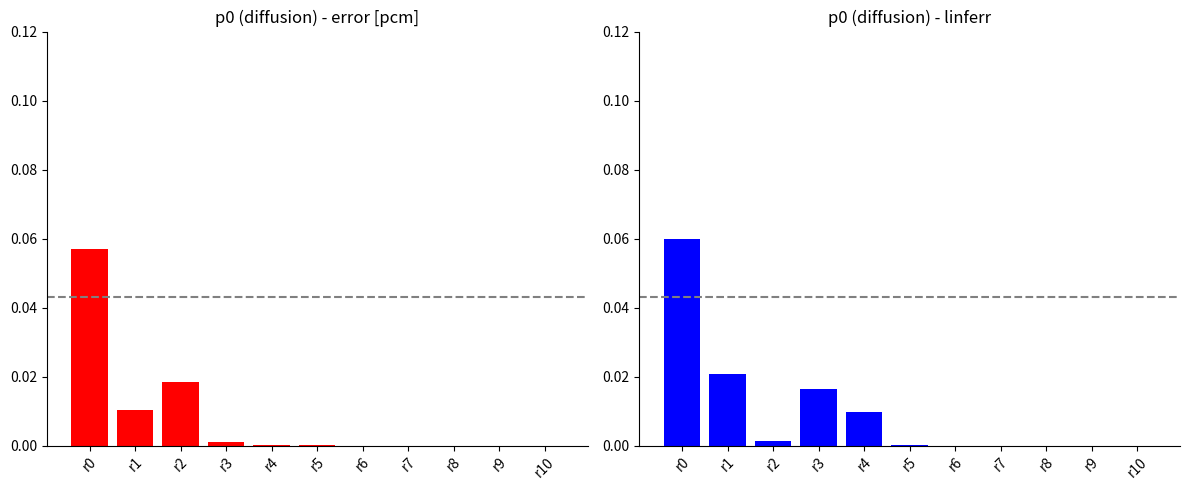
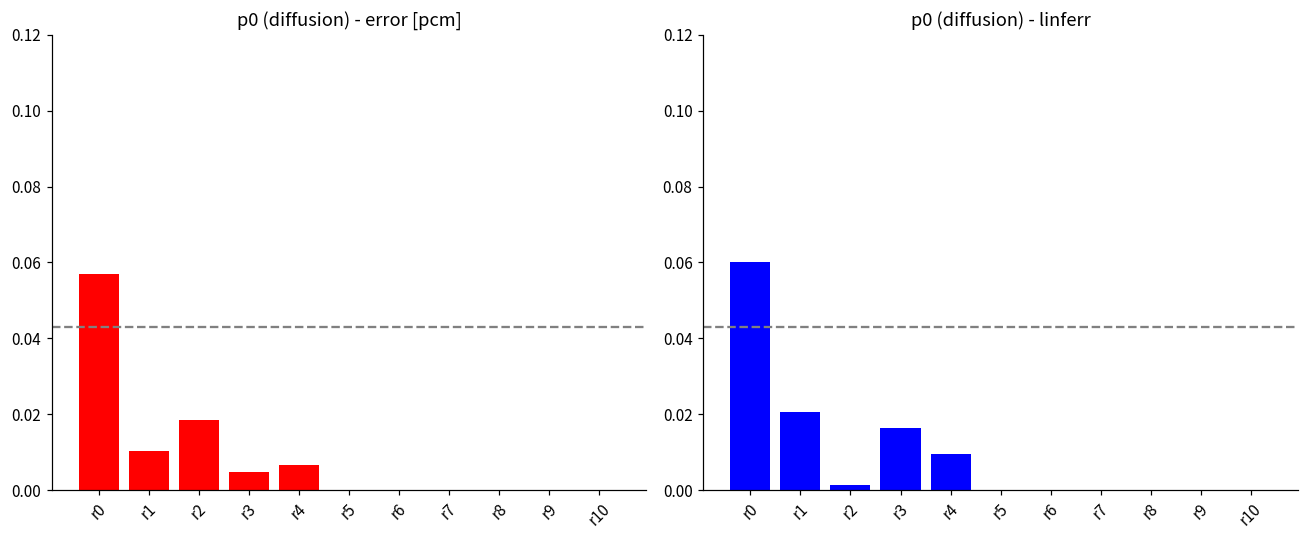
p0 (diffusion) - error [pcm], r3: 0.001 -> 0.005
p0 (diffusion) - error [pcm], r4: 0.000 -> 0.007
